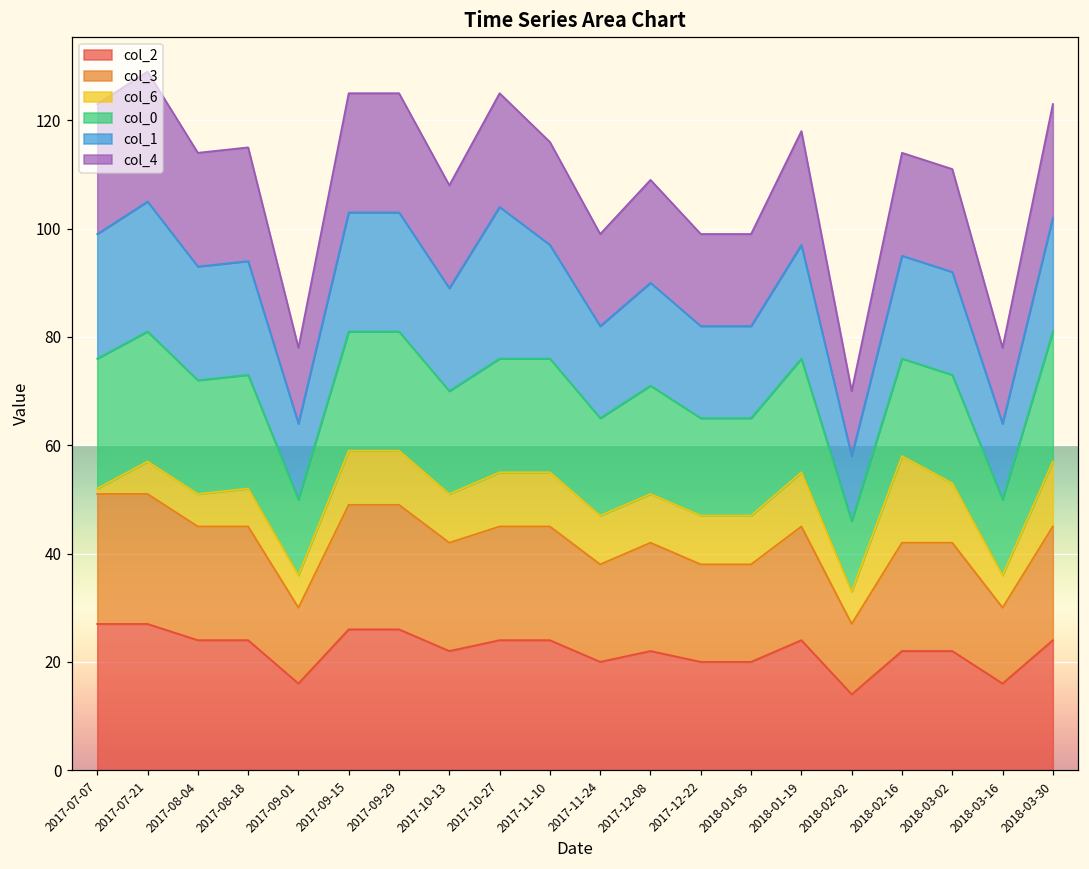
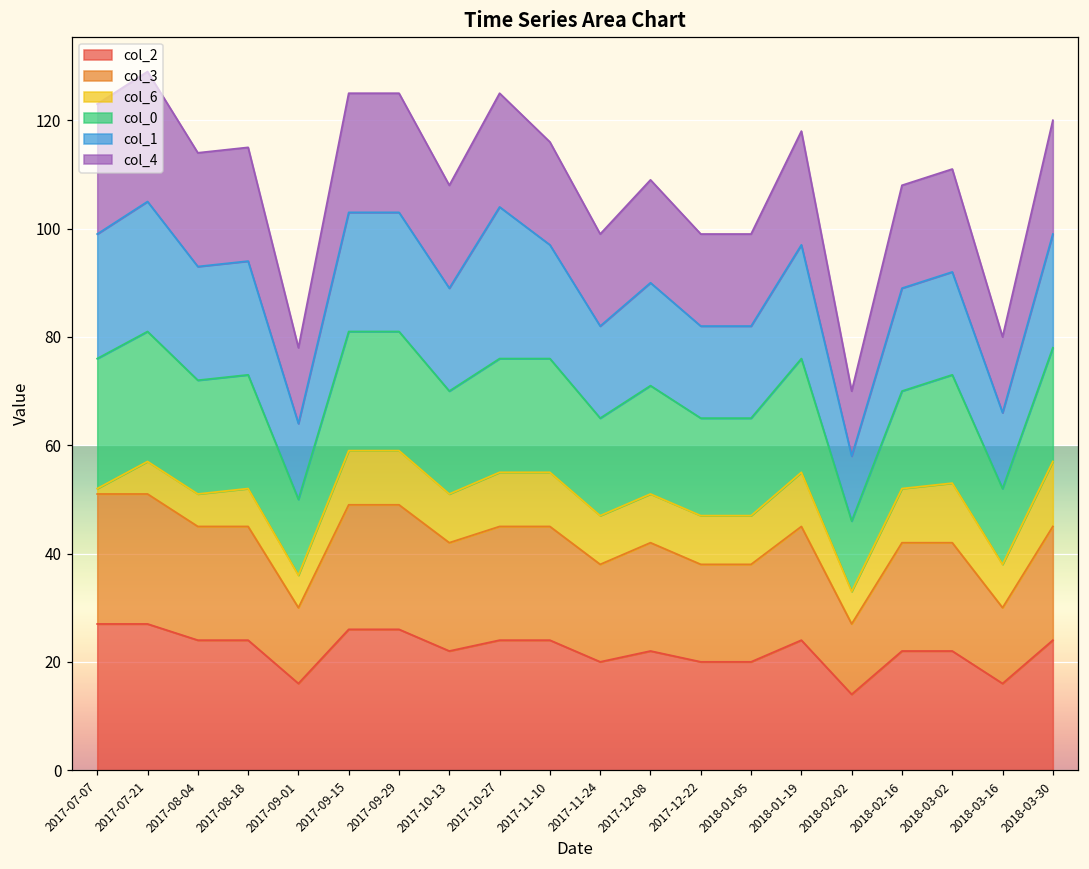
col_6, 2018-02-16: 16 -> 10
col_6, 2018-03-16: 6 -> 8
col_0, 2018-03-30: 24 -> 21
